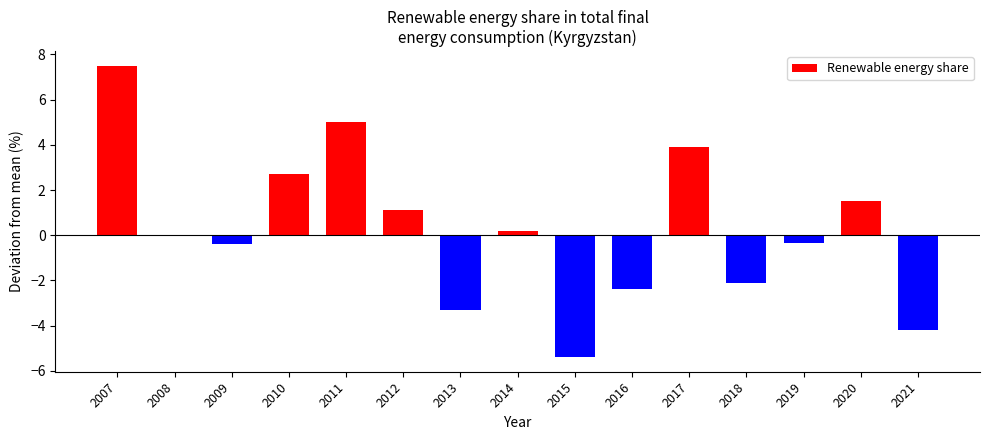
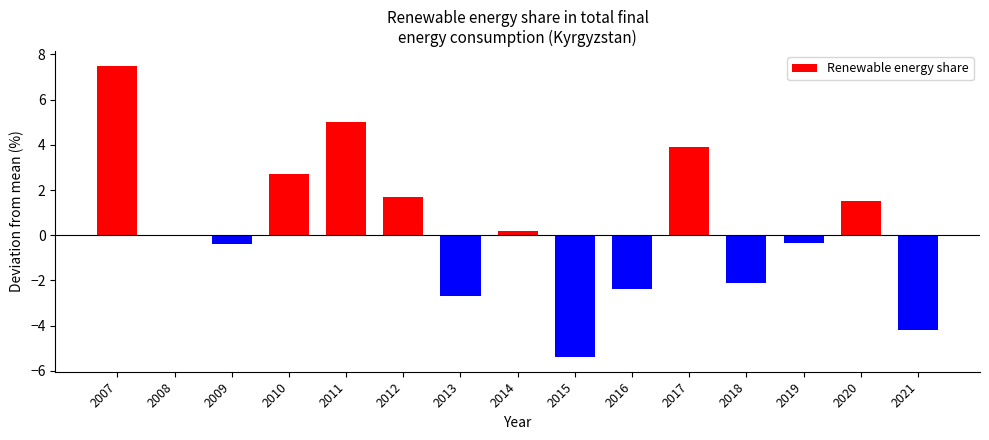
2012: 1.1 -> 1.7
2013: -3.3 -> -2.7
